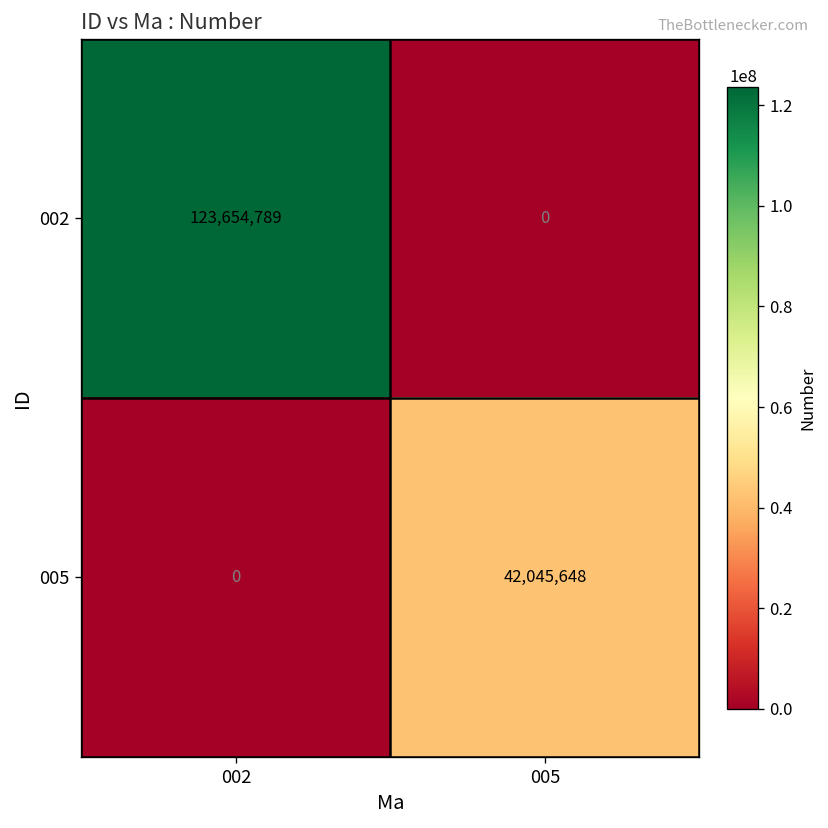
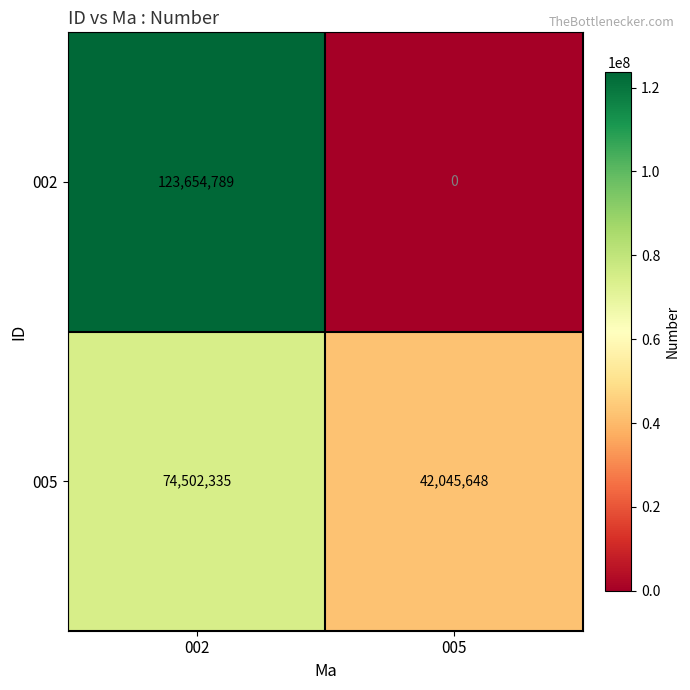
005, 002: 0 -> 74,502,335
